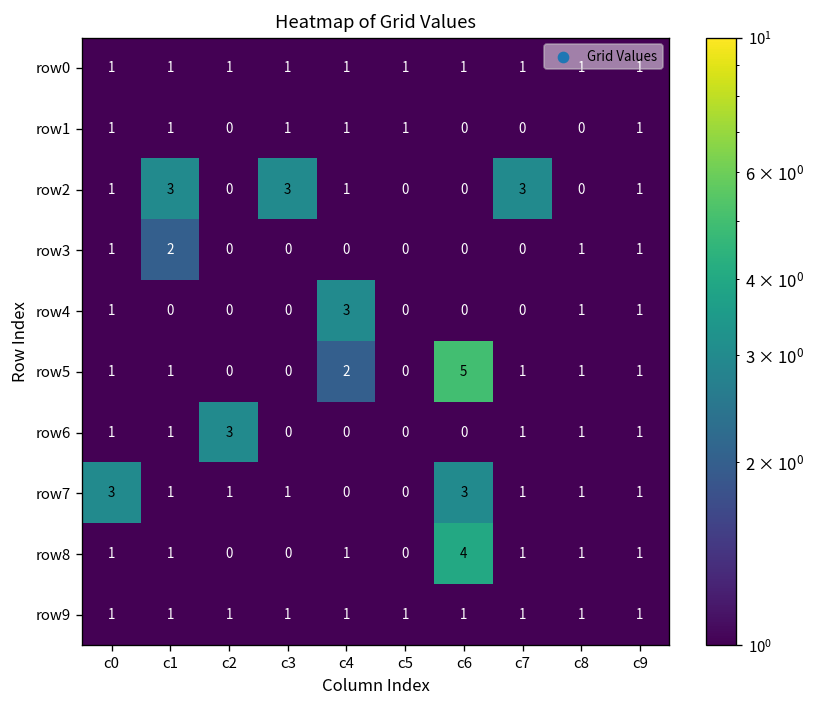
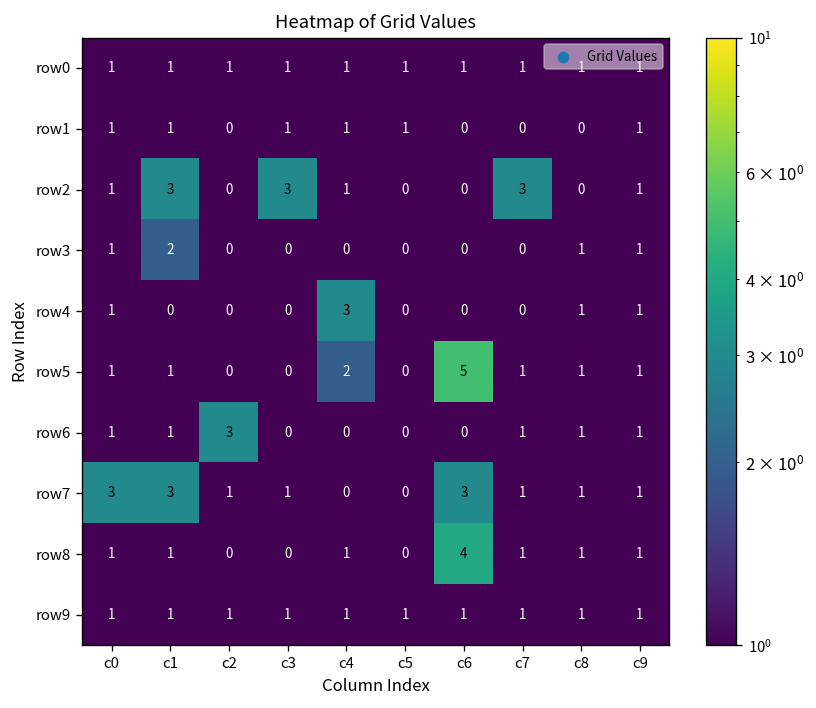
row7, c1: 1 -> 3
